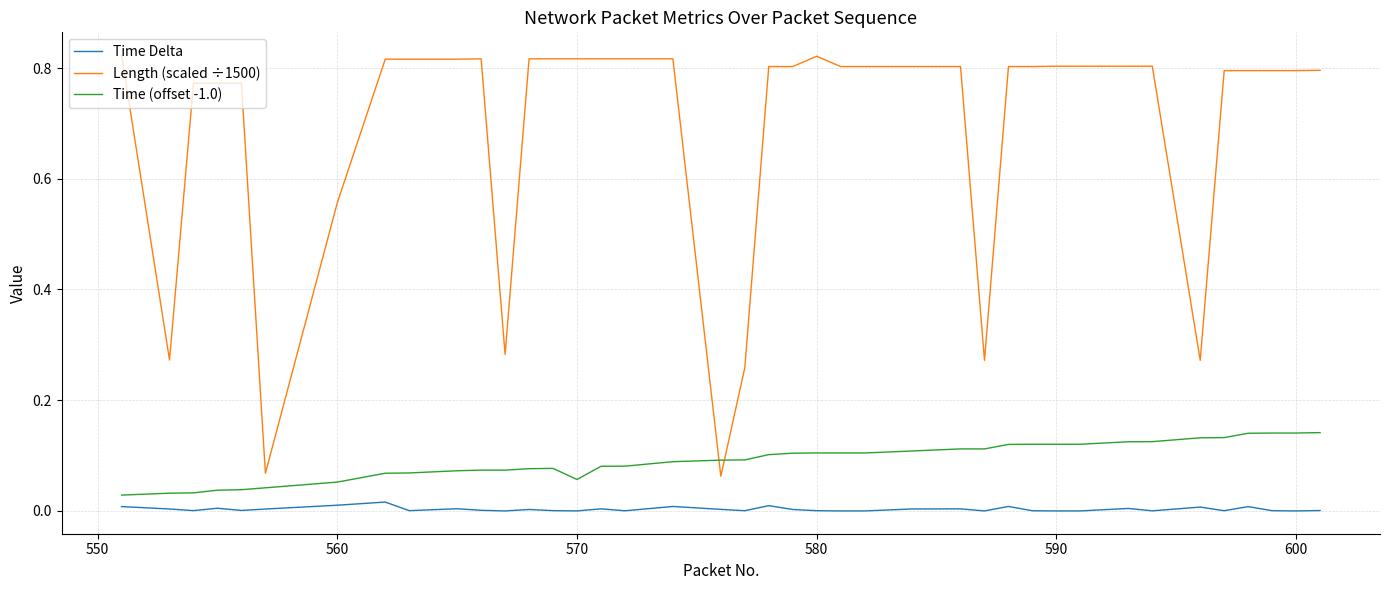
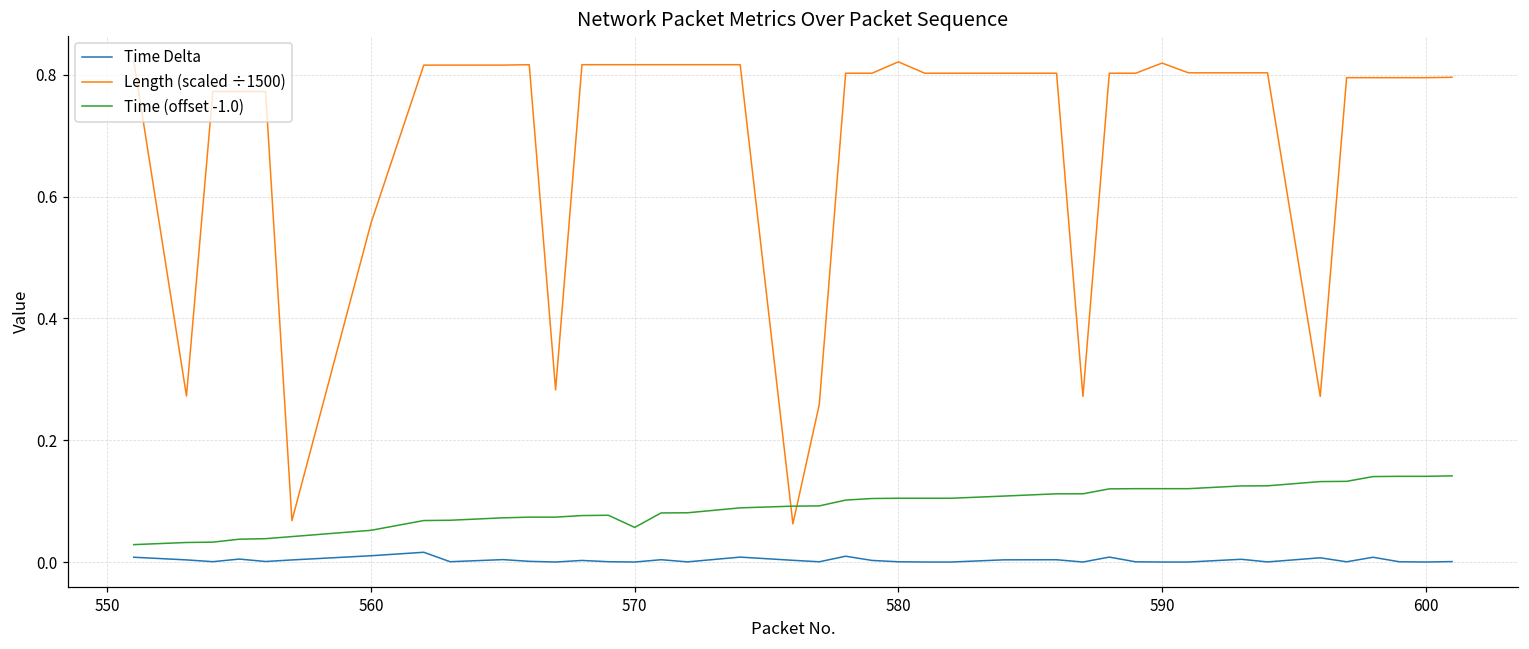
Length (scaled ÷1500), 590: 0.80 -> 0.82
